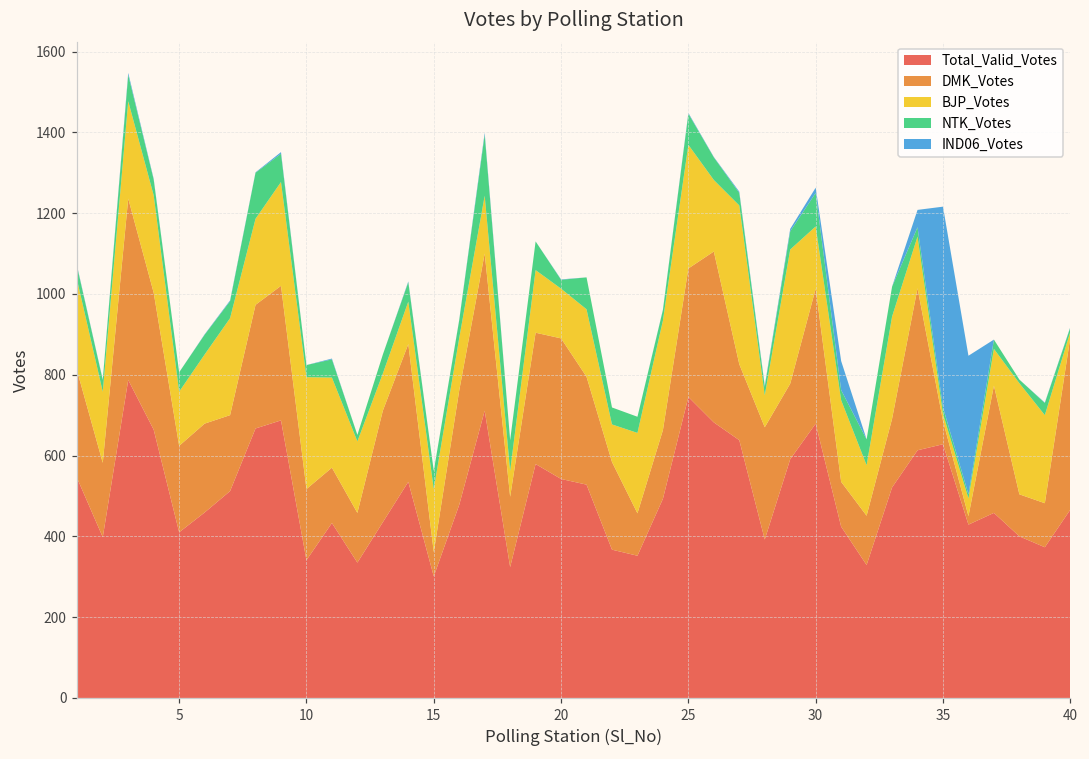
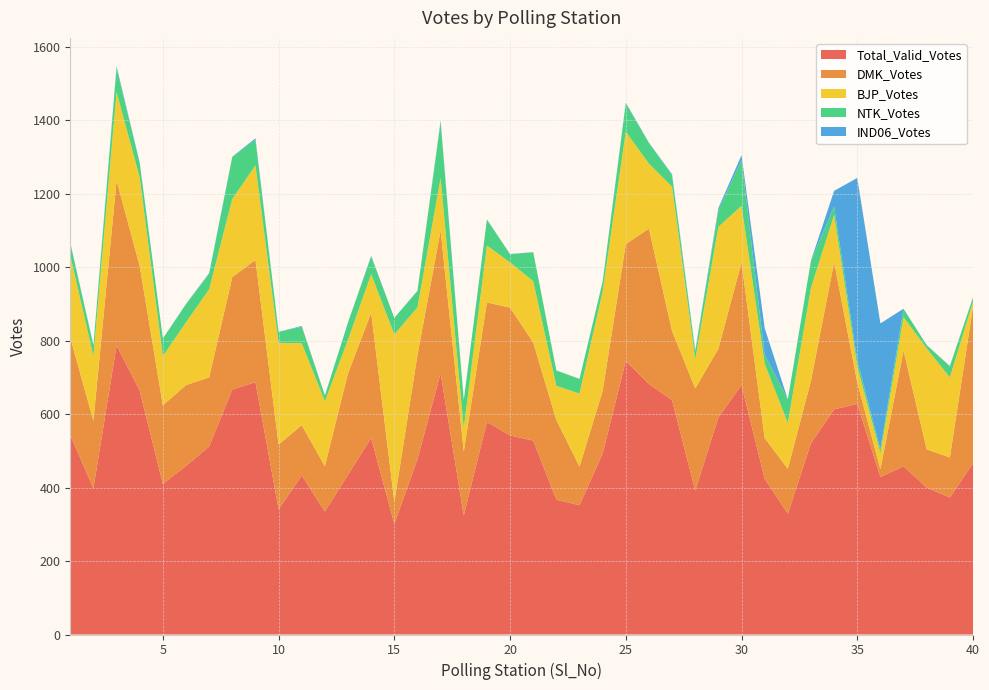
BJP_Votes, 15: 160 -> 460
NTK_Votes, 30: 80 -> 130
BJP_Votes, 35: 20 -> 40
